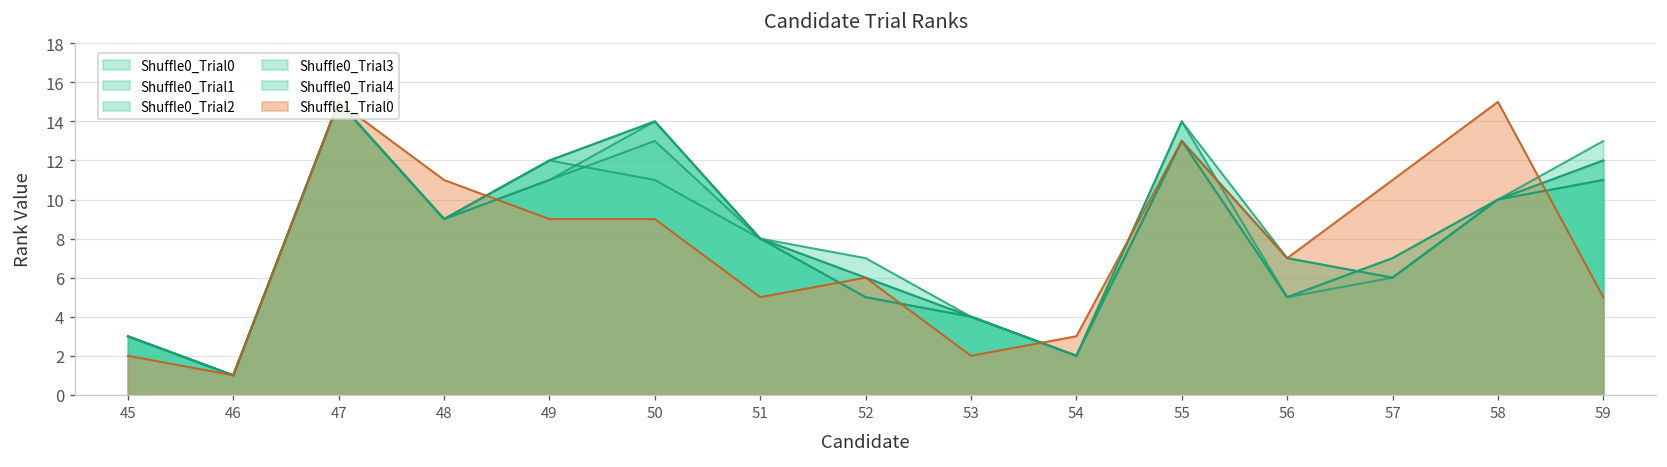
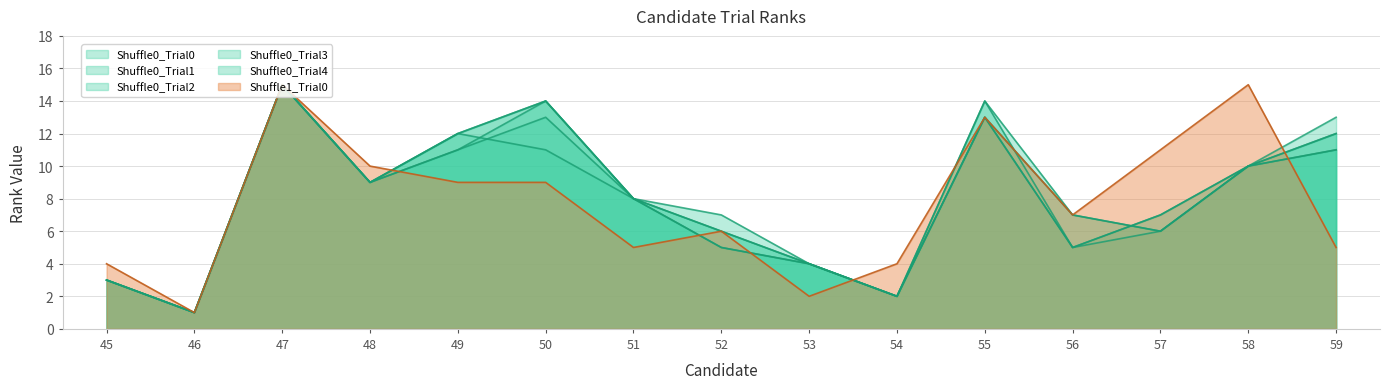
Shuffle1_Trial0, 45: 2 -> 4
Shuffle1_Trial0, 48: 11 -> 10
Shuffle1_Trial0, 54: 3 -> 4
